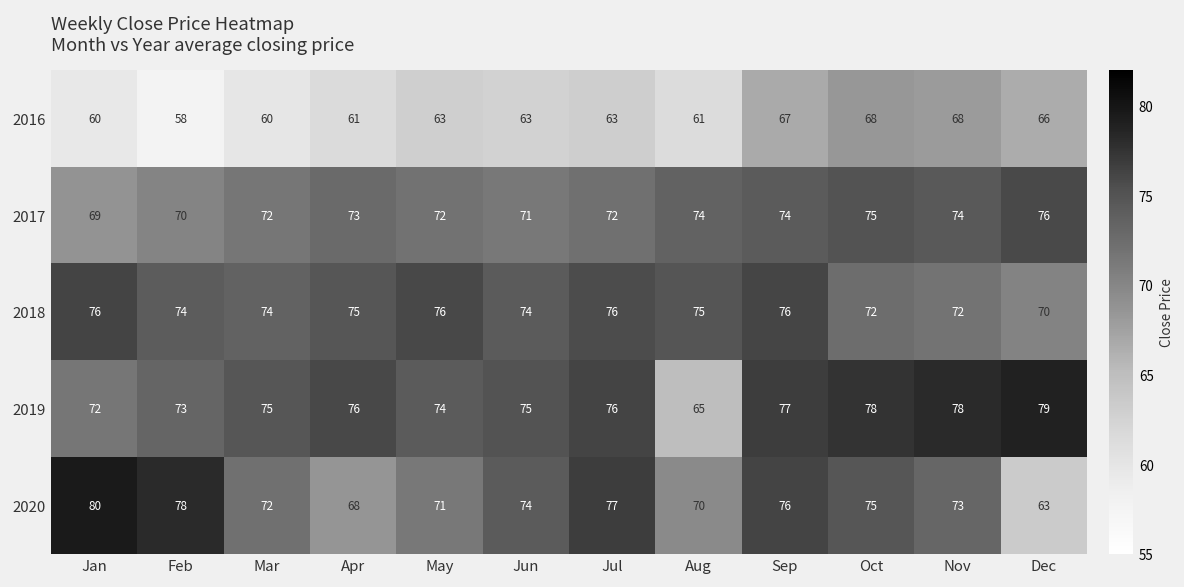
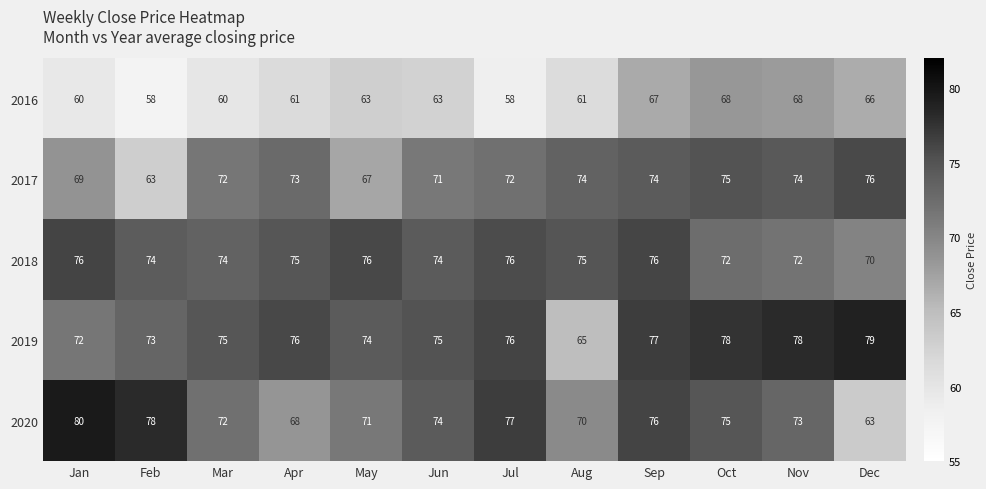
2016, Jul: 63 -> 58
2017, Feb: 70 -> 63
2017, May: 72 -> 67
